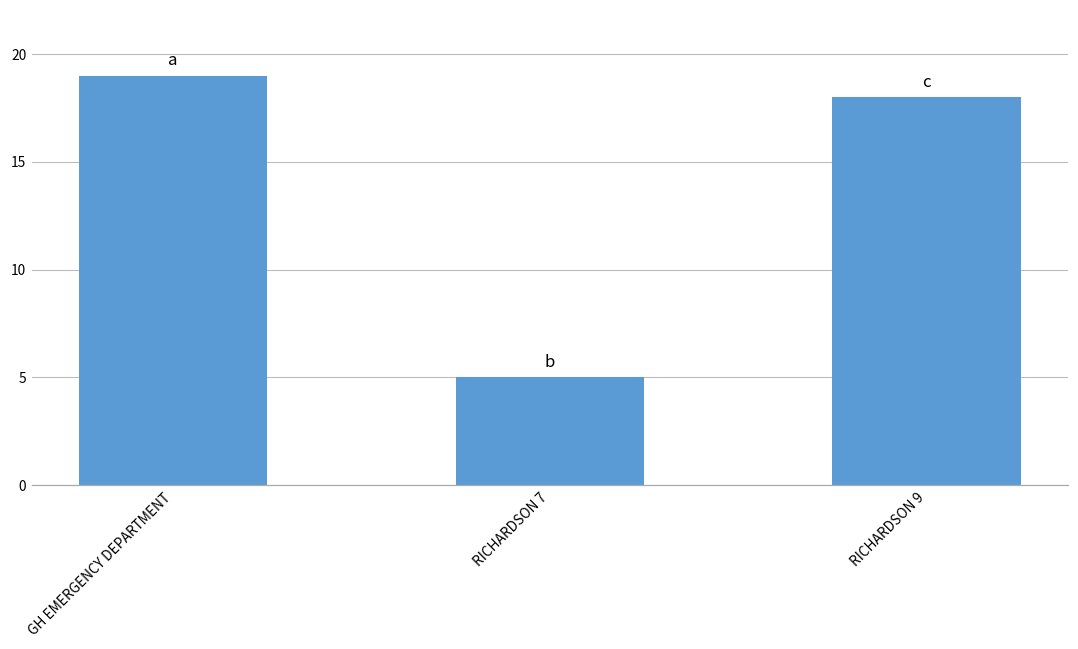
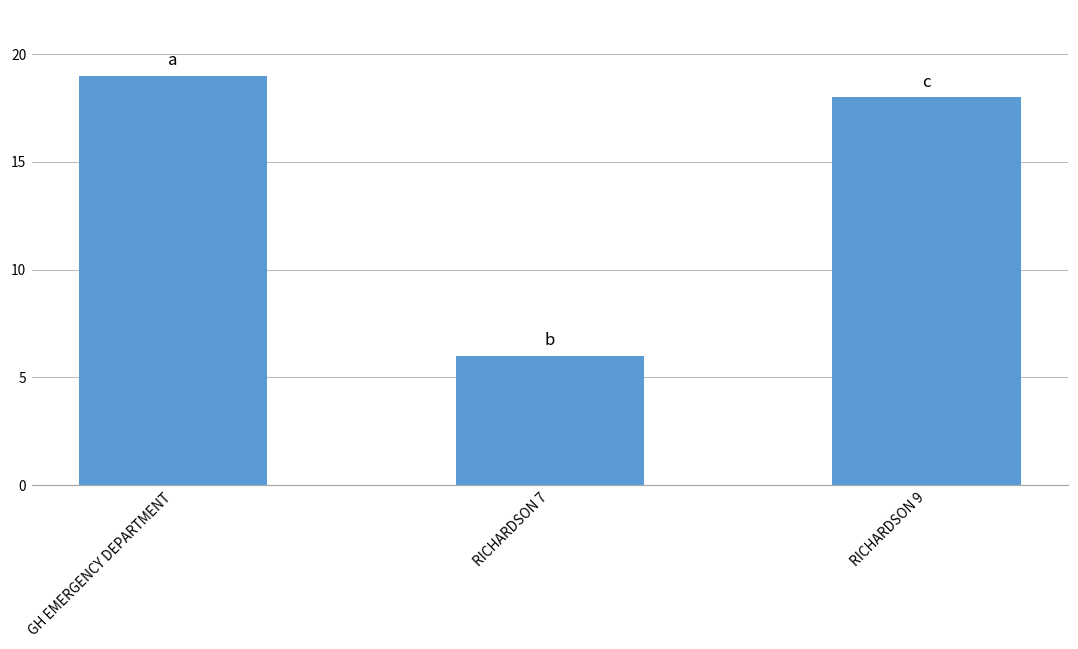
RICHARDSON 7: 5 -> 6
